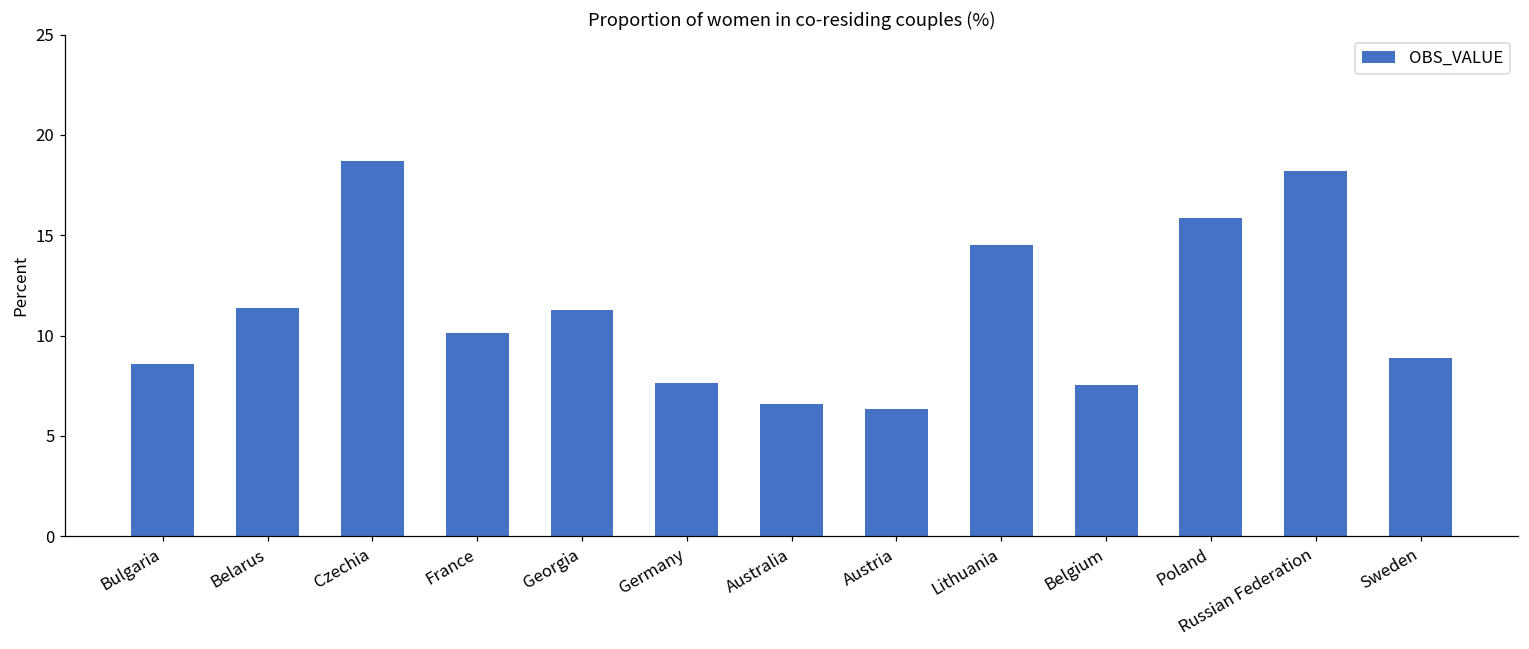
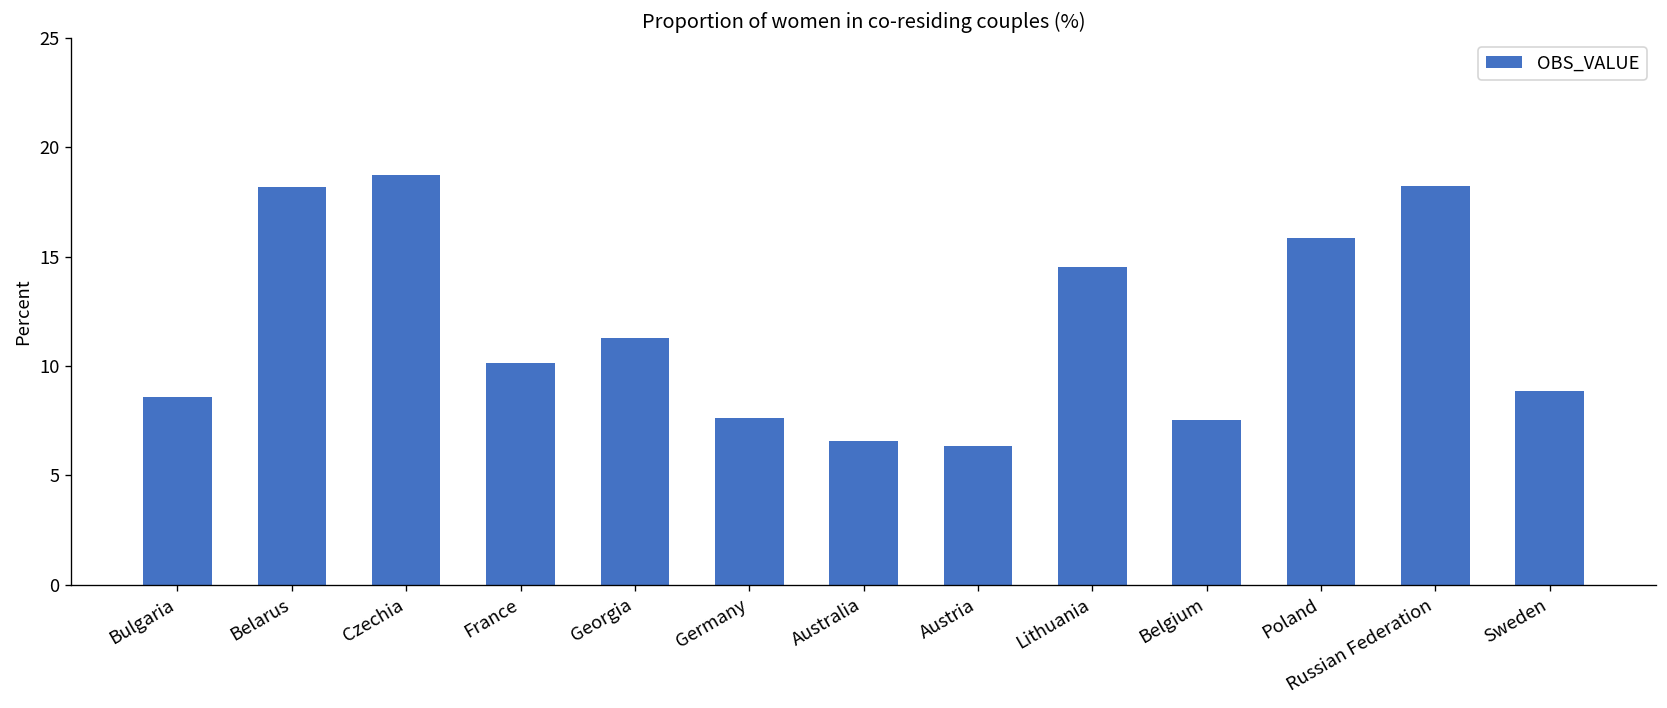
Belarus: 11.4 -> 18.2
